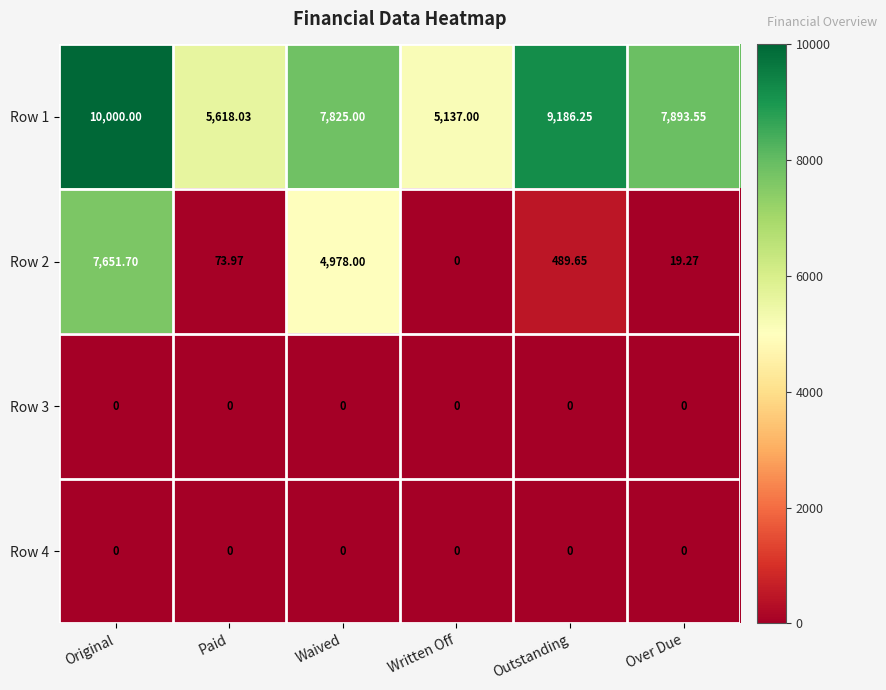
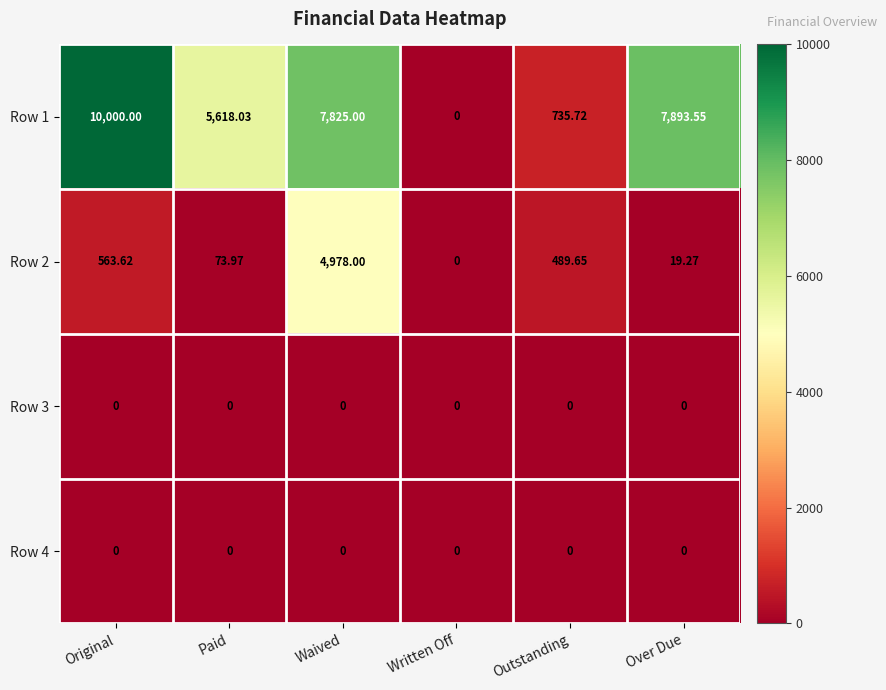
Row 1, Written Off: 5,137.00 -> 0
Row 1, Outstanding: 9,186.25 -> 735.72
Row 2, Original: 7,651.70 -> 563.62
